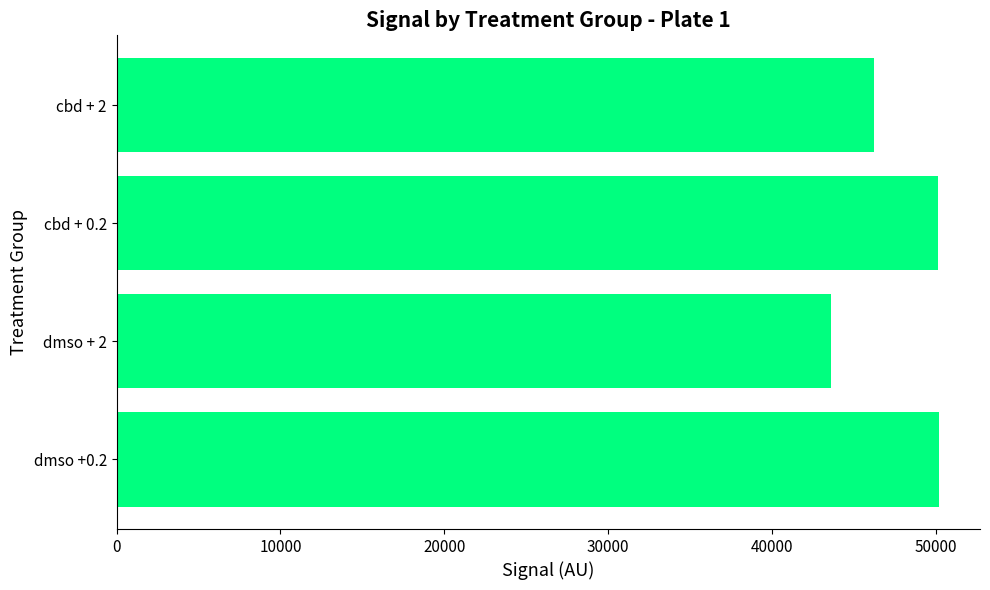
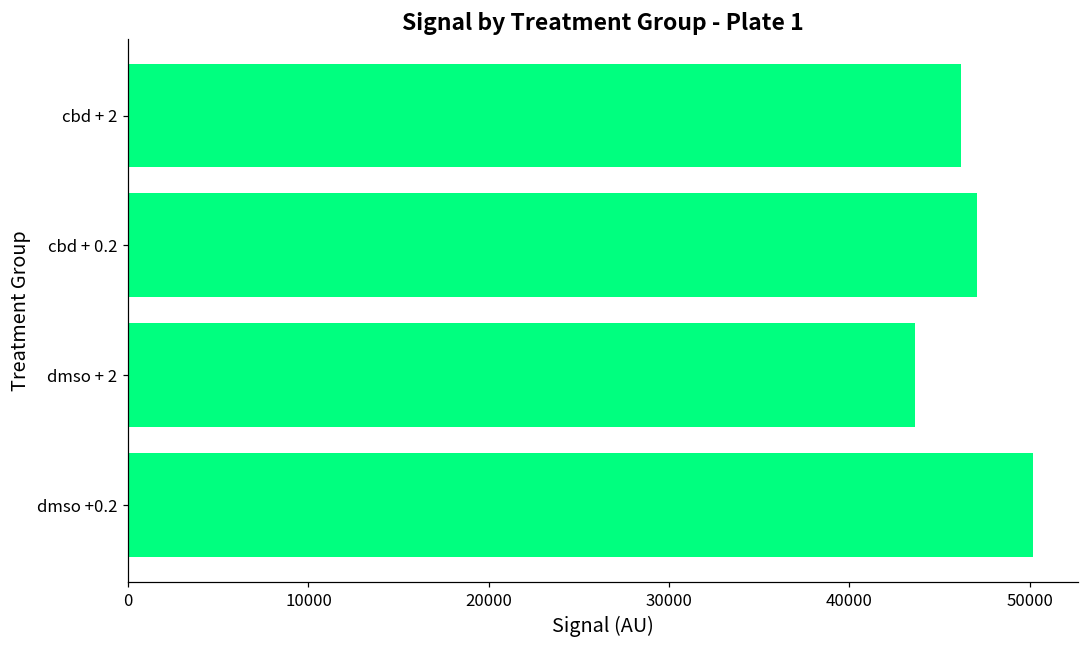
cbd + 0.2: 50100 -> 47100
